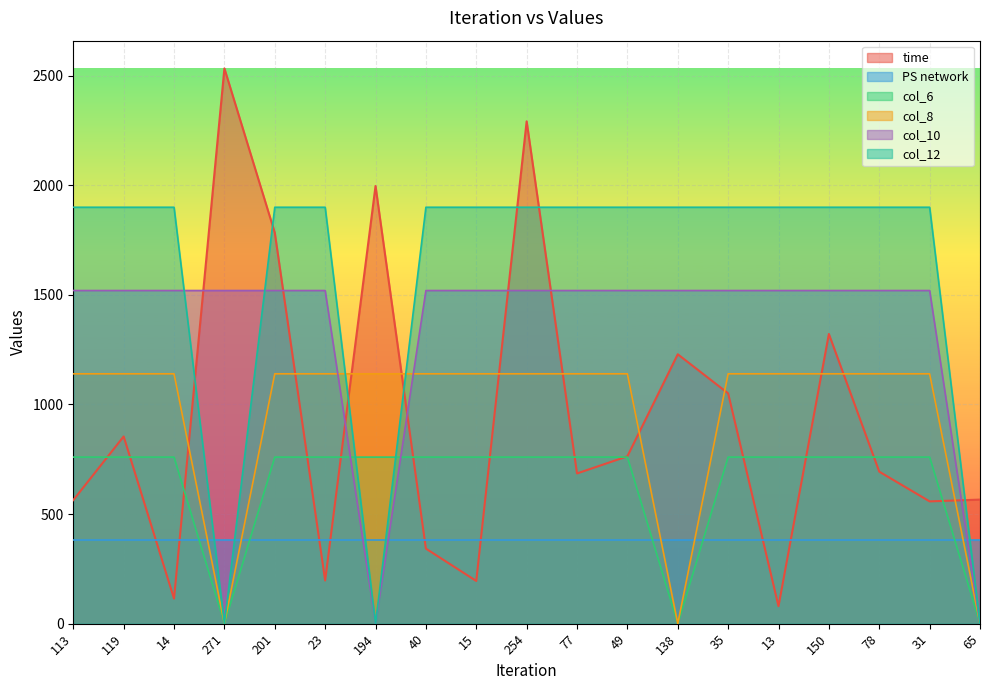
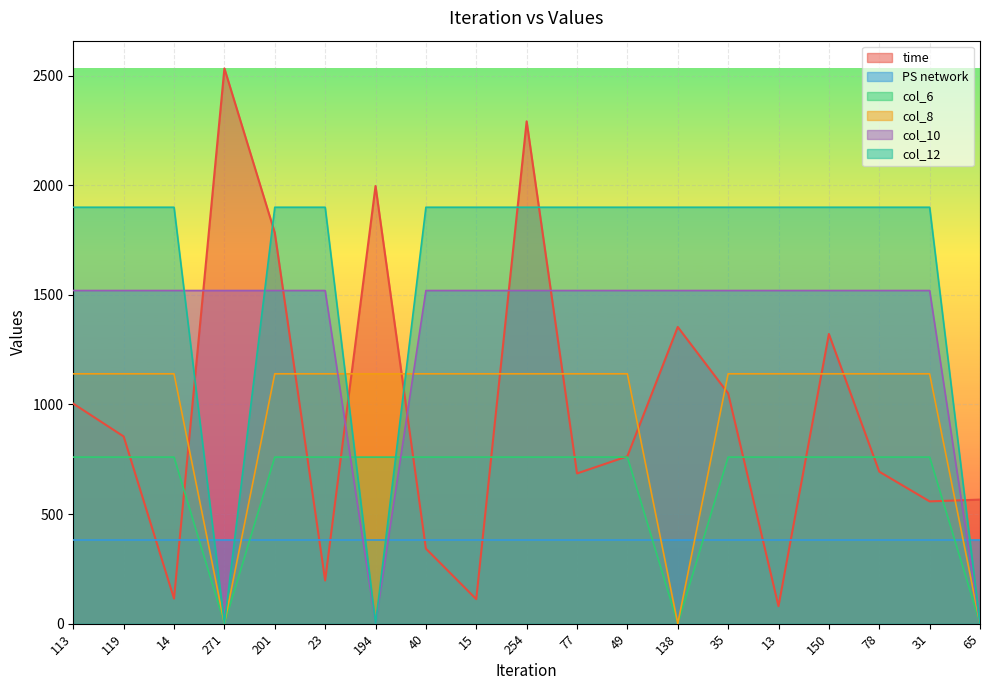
time, 113: 560 -> 1000
time, 15: 190 -> 110
time, 138: 1230 -> 1350
